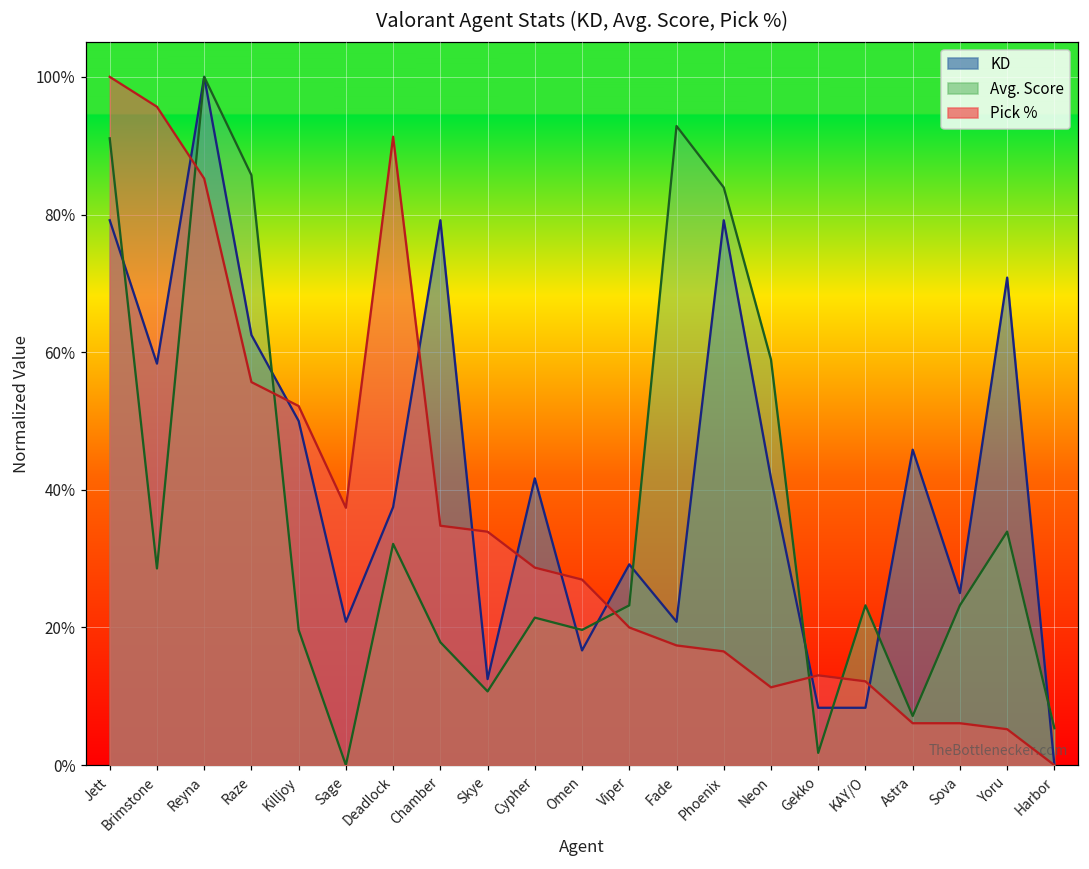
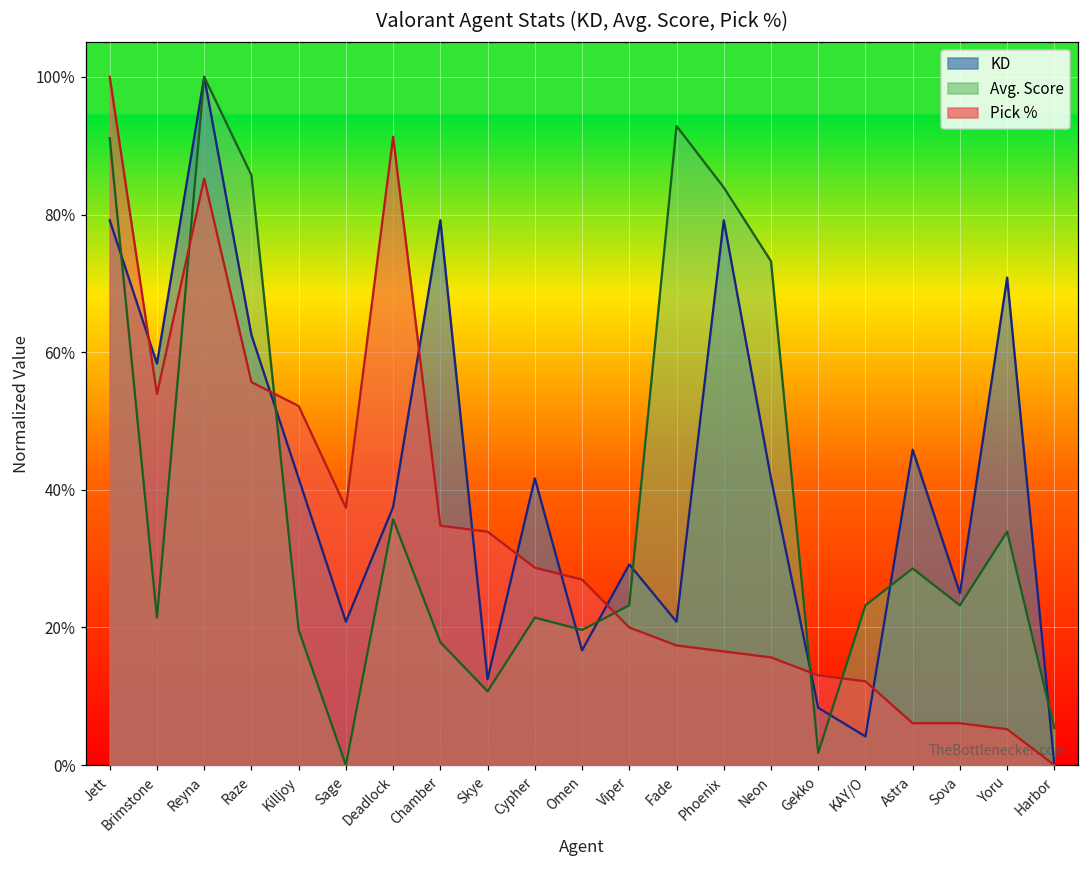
Avg. Score, Brimstone: 29% -> 21%
Pick %, Brimstone: 96% -> 54%
KD, Killjoy: 50% -> 42%
Avg. Score, Deadlock: 32% -> 36%
Avg. Score, Neon: 59% -> 73%
Pick %, Neon: 11% -> 16%
KD, KAY/O: 8% -> 4%
Avg. Score, Astra: 7% -> 29%
